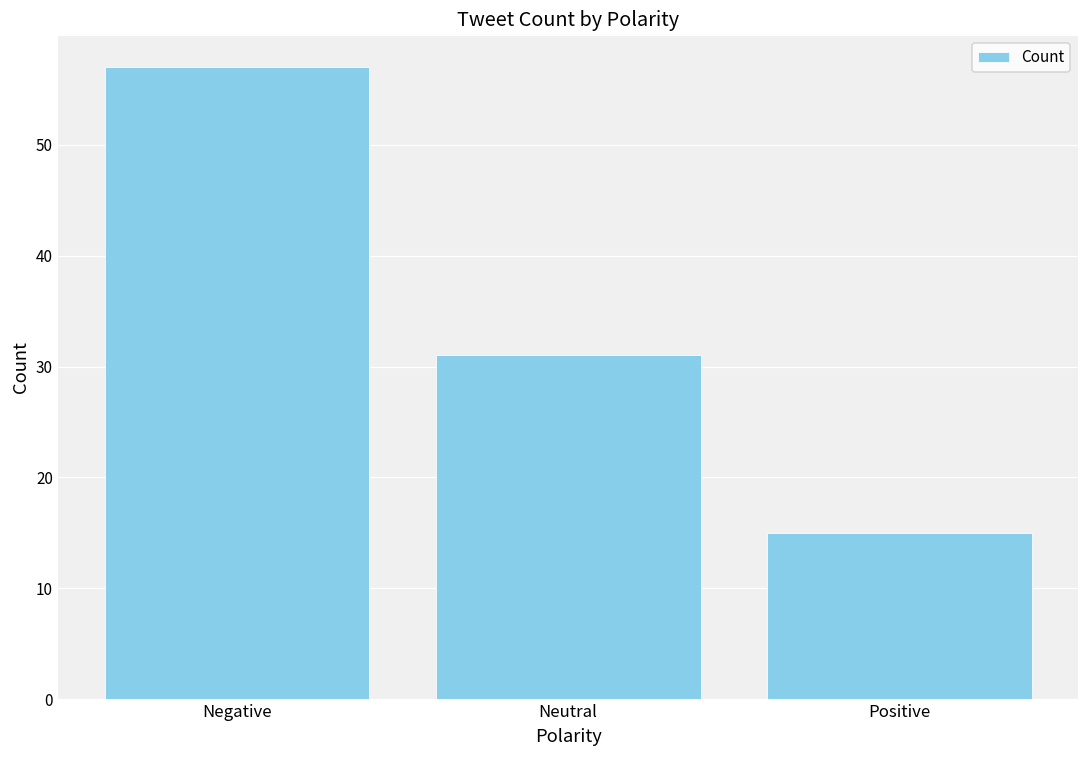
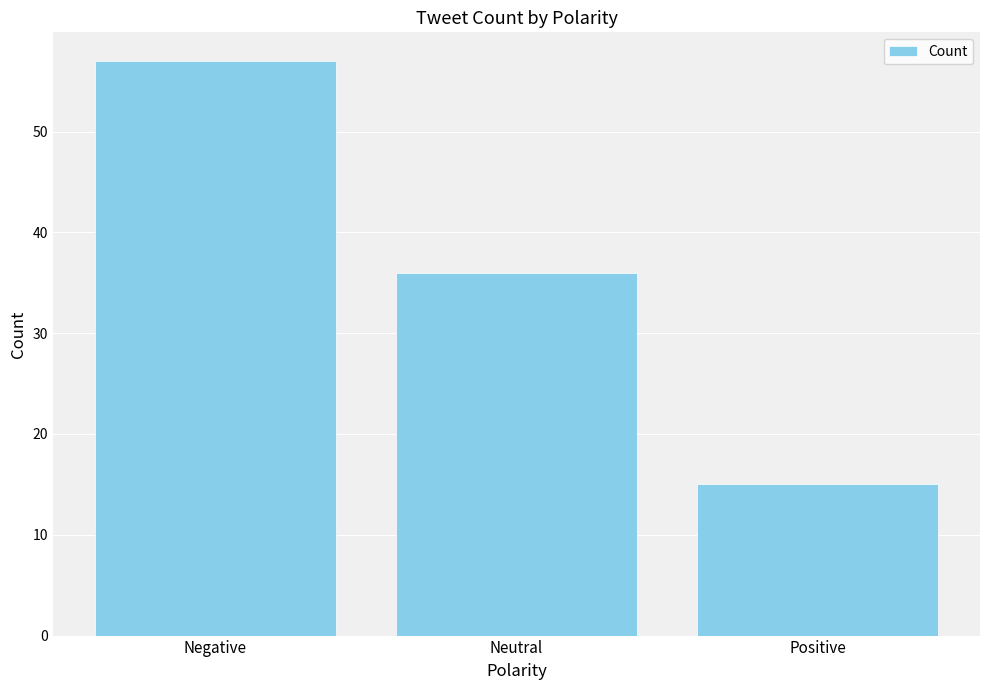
Neutral: 31 -> 36
